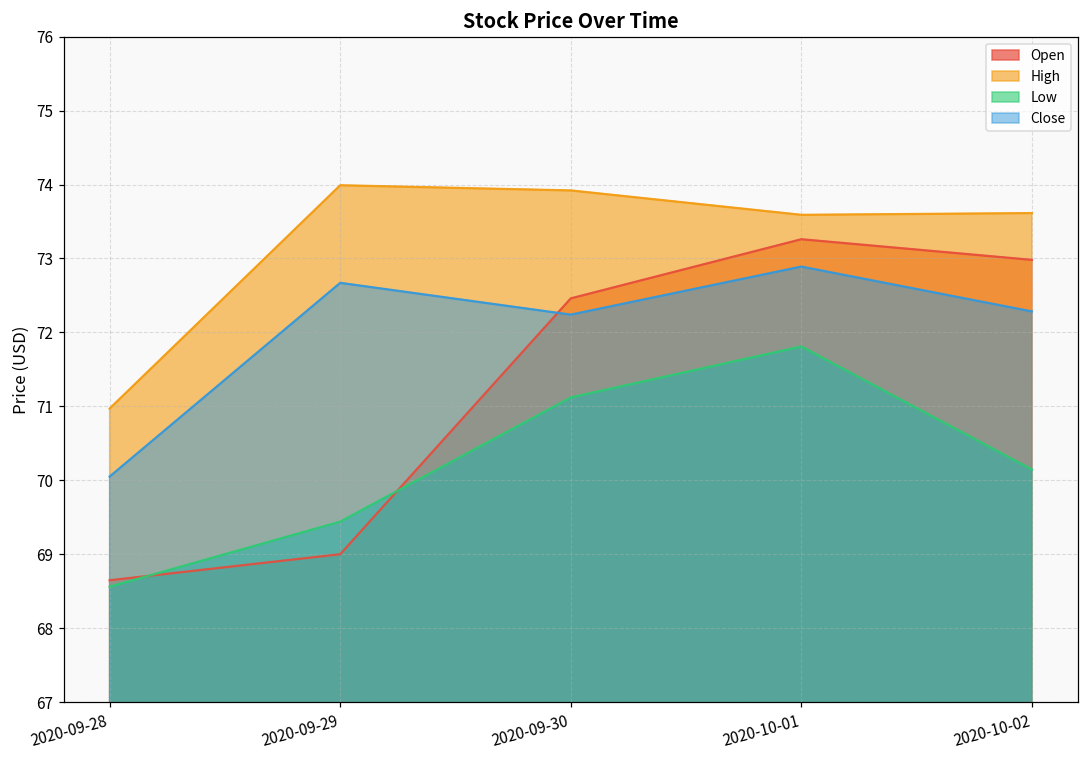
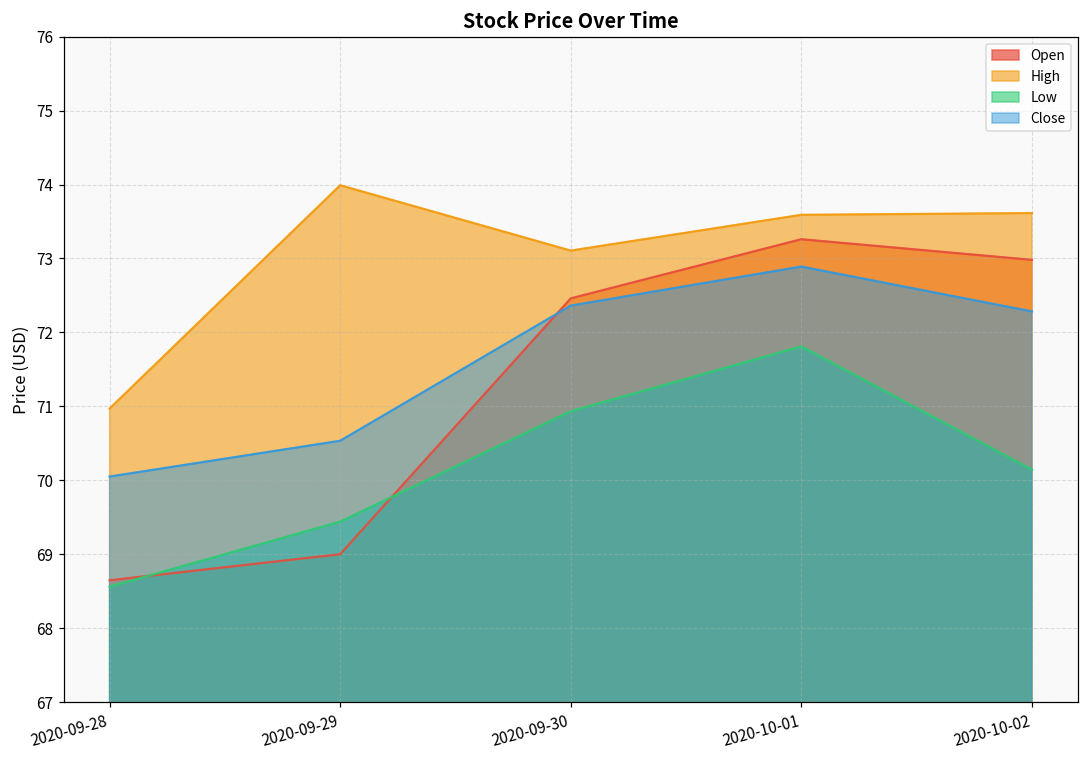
Close, 2020-09-29: 72.7 -> 70.5
High, 2020-09-30: 73.9 -> 73.1
Low, 2020-09-30: 71.1 -> 70.9
Close, 2020-09-30: 72.2 -> 72.4
